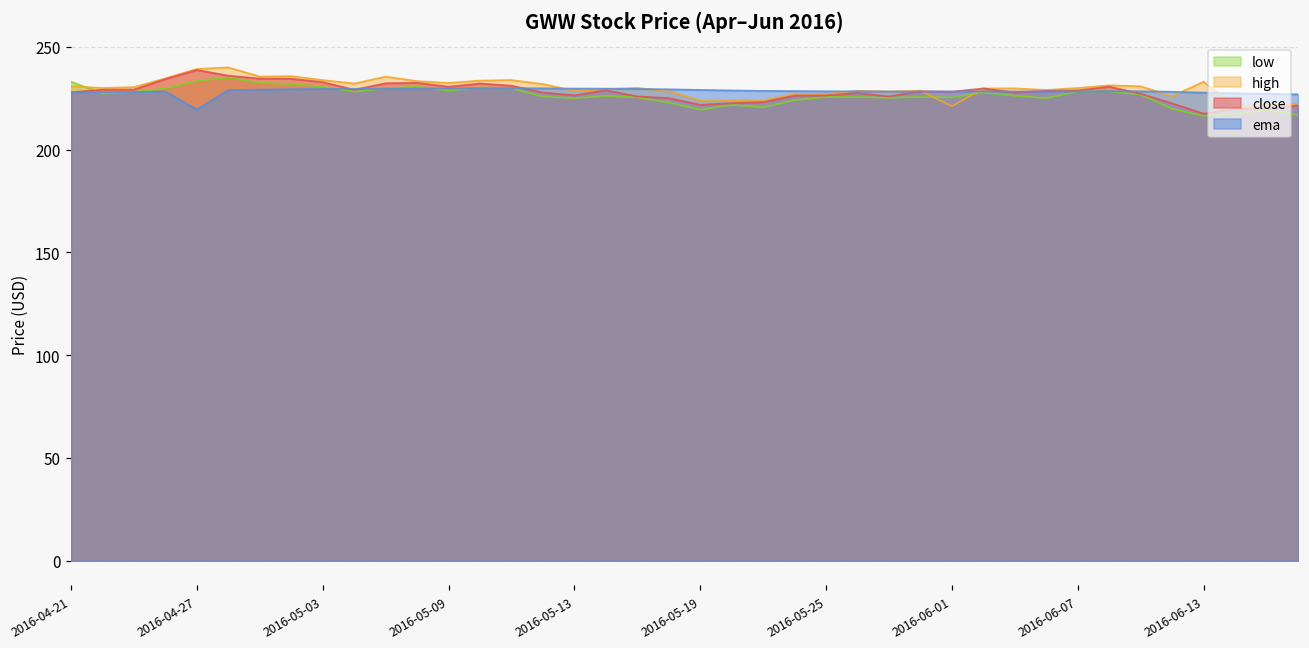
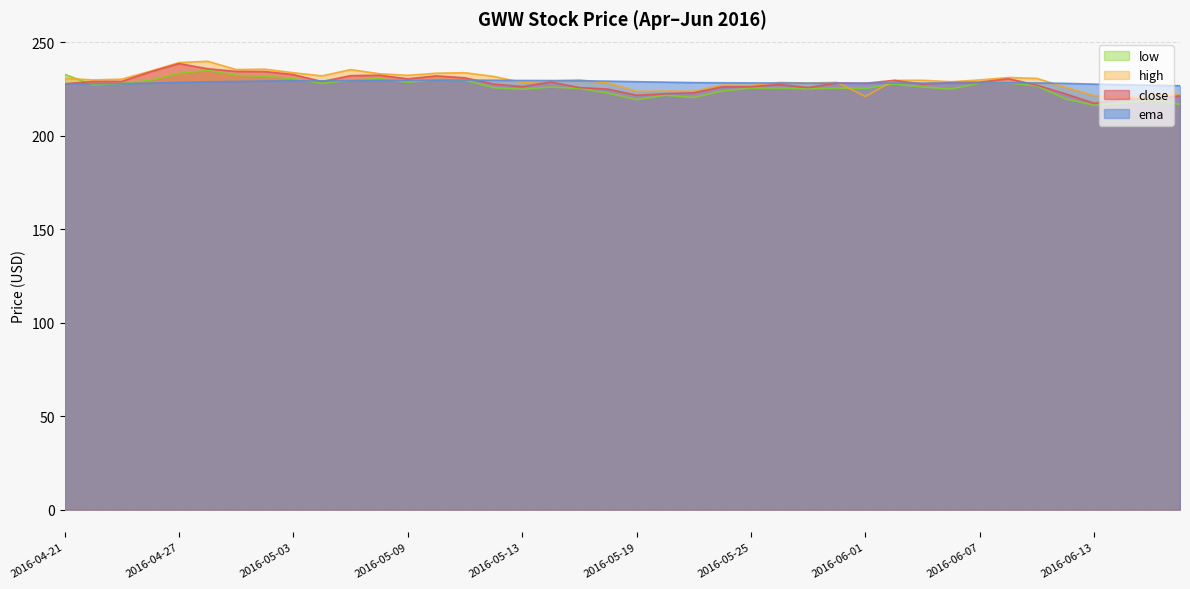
ema, 2016-04-27: 219 -> 229
high, 2016-06-13: 233 -> 222
